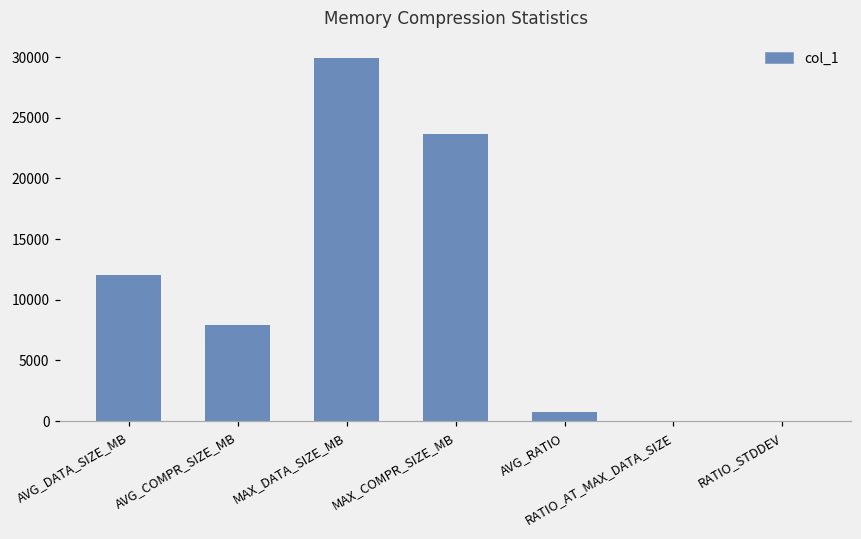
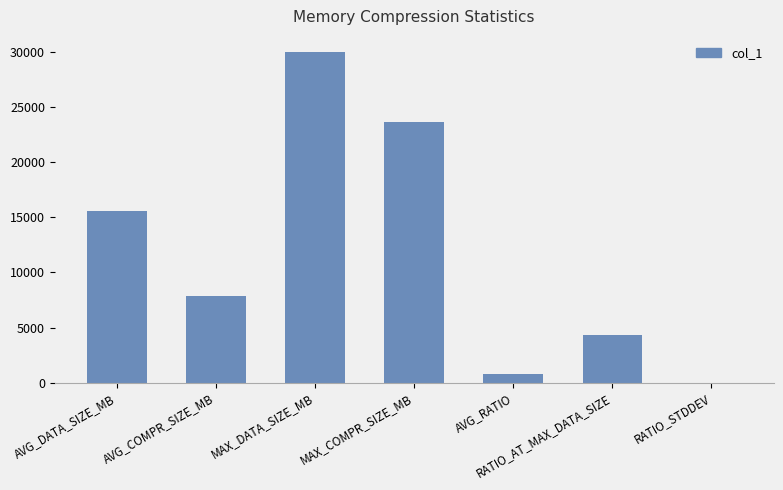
AVG_DATA_SIZE_MB: 12000 -> 15600
RATIO_AT_MAX_DATA_SIZE: 0 -> 4400
